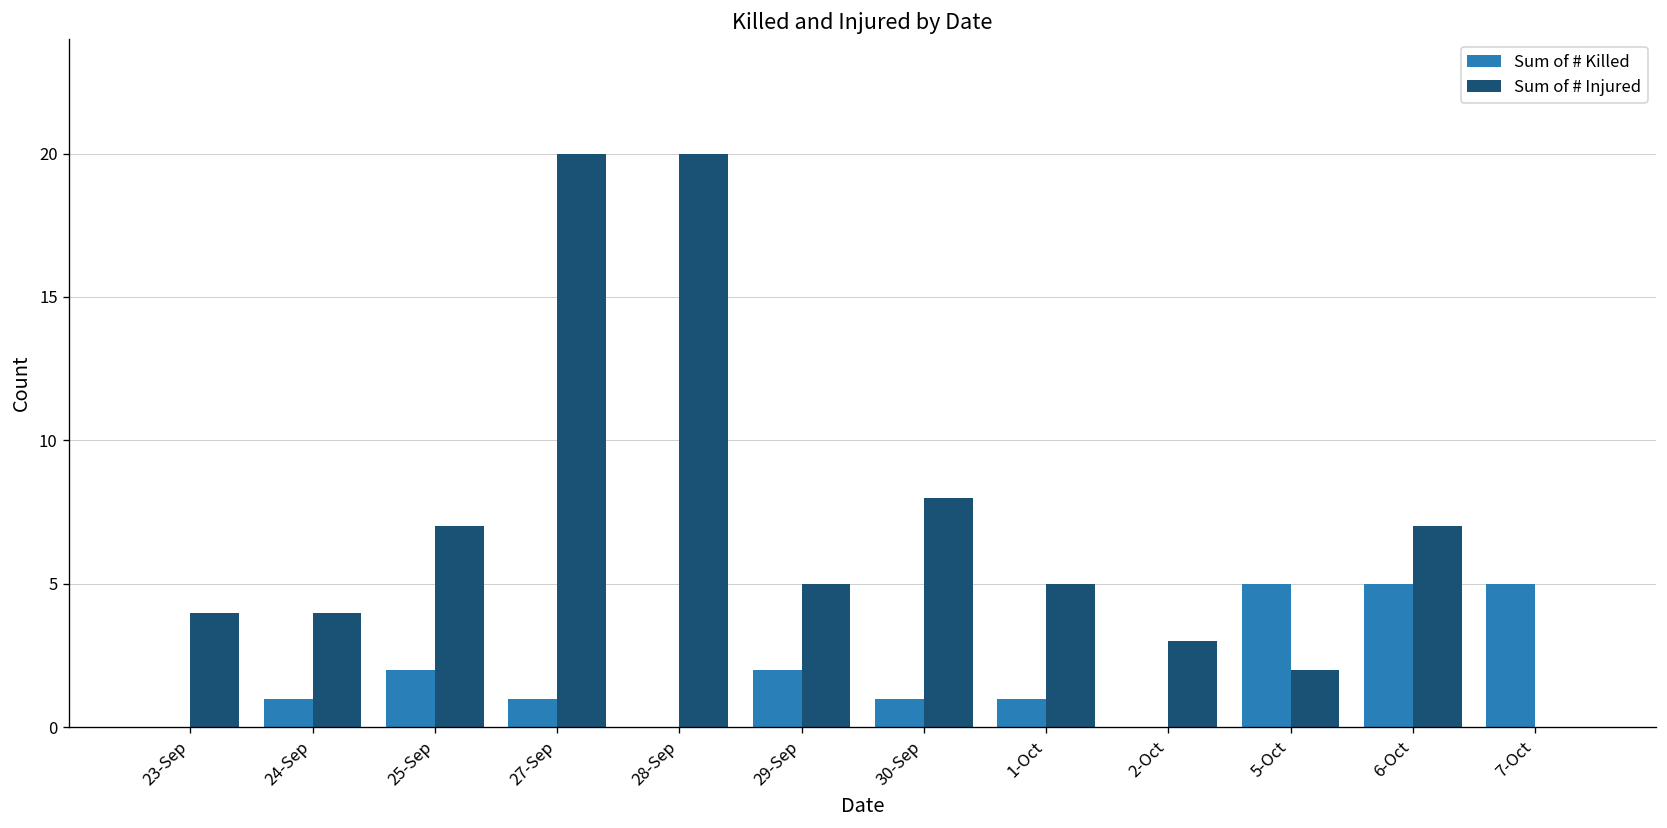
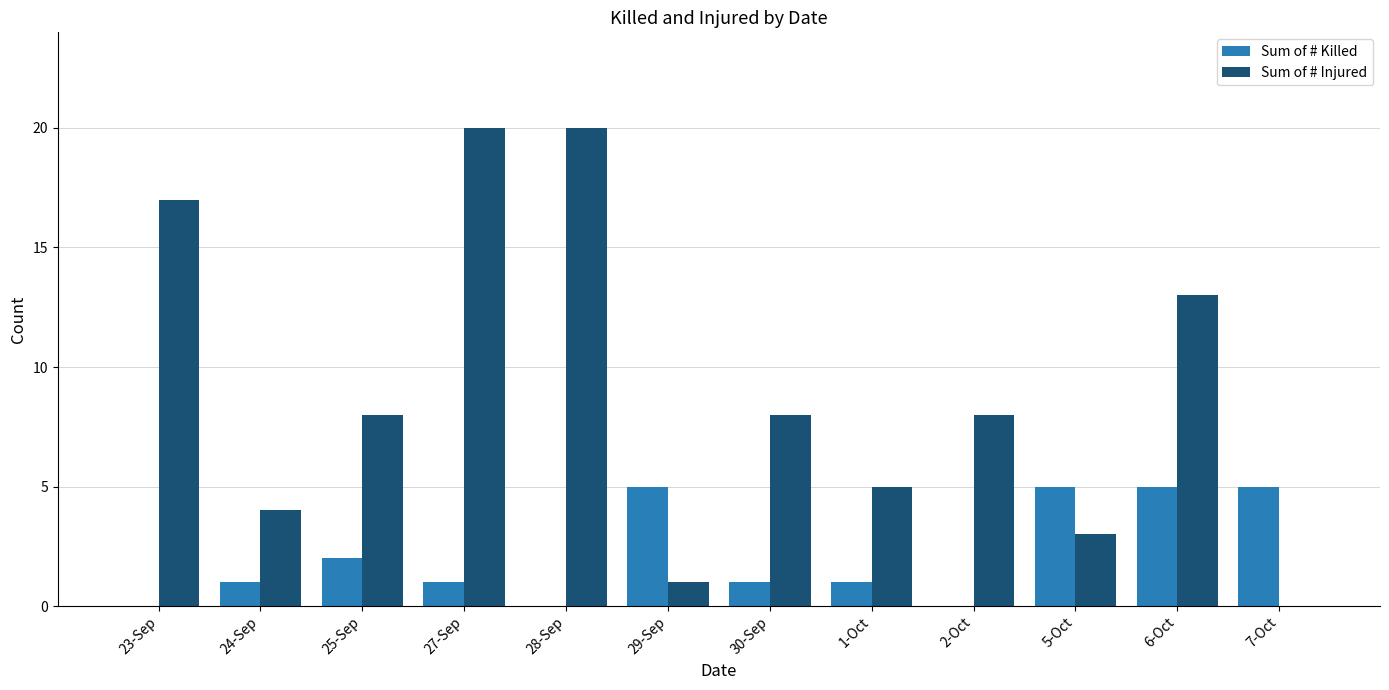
Sum of # Injured, 23-Sep: 4 -> 17
Sum of # Injured, 25-Sep: 7 -> 8
Sum of # Killed, 29-Sep: 2 -> 5
Sum of # Injured, 29-Sep: 5 -> 1
Sum of # Injured, 2-Oct: 3 -> 8
Sum of # Injured, 5-Oct: 2 -> 3
Sum of # Injured, 6-Oct: 7 -> 13
